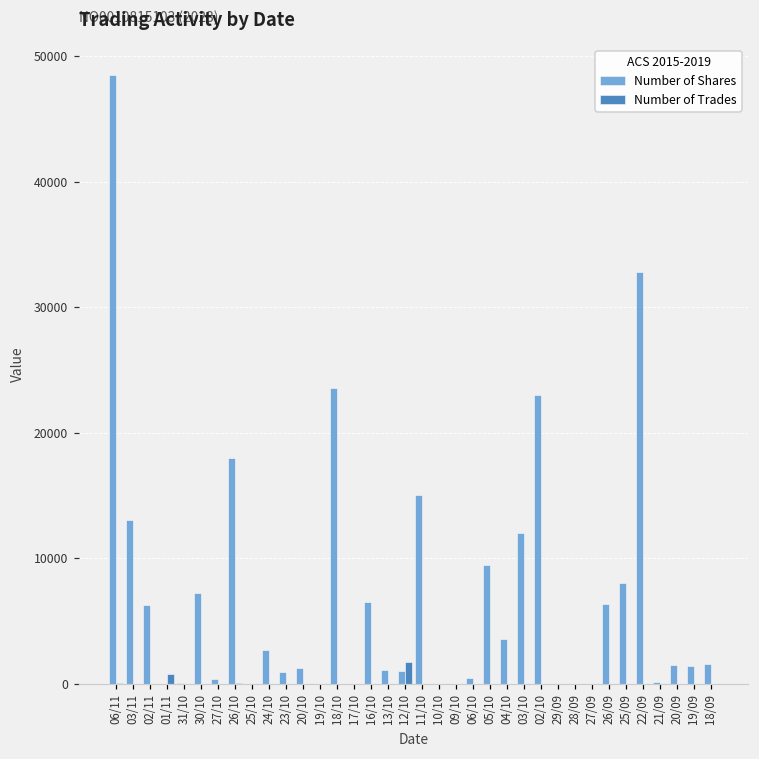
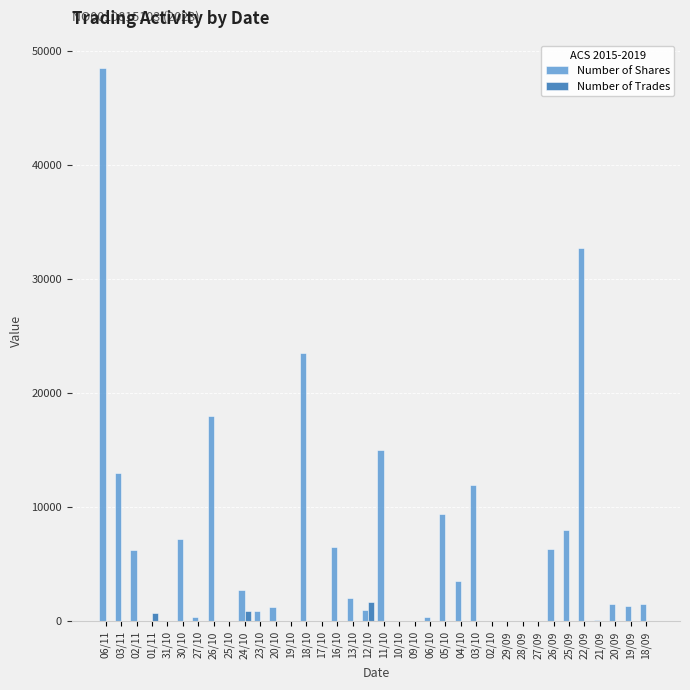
Number of Trades, 24/10: 0 -> 900
Number of Shares, 13/10: 1100 -> 2000
Number of Shares, 02/10: 23000 -> 0
